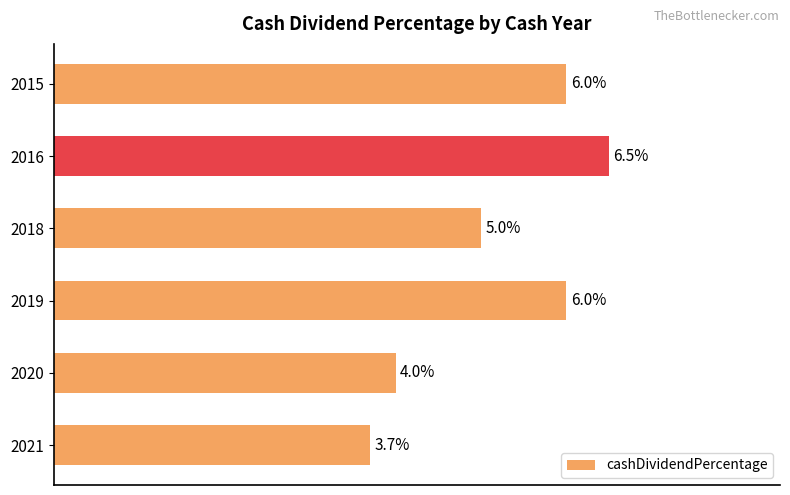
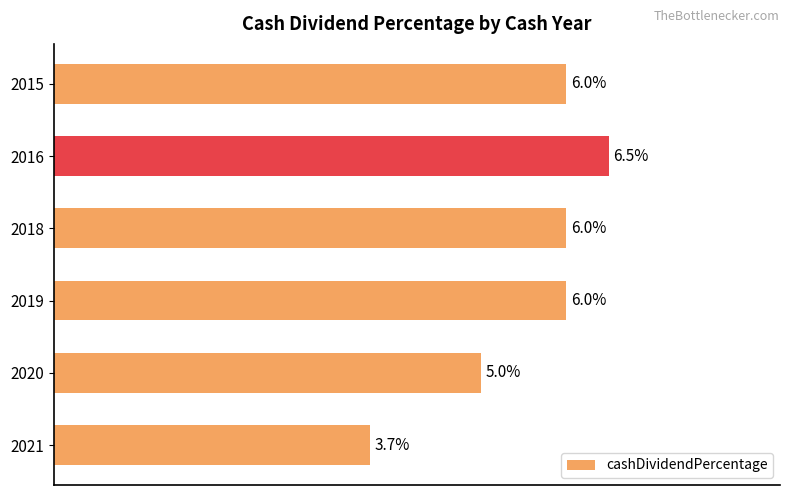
2018: 5.0% -> 6.0%
2020: 4.0% -> 5.0%
